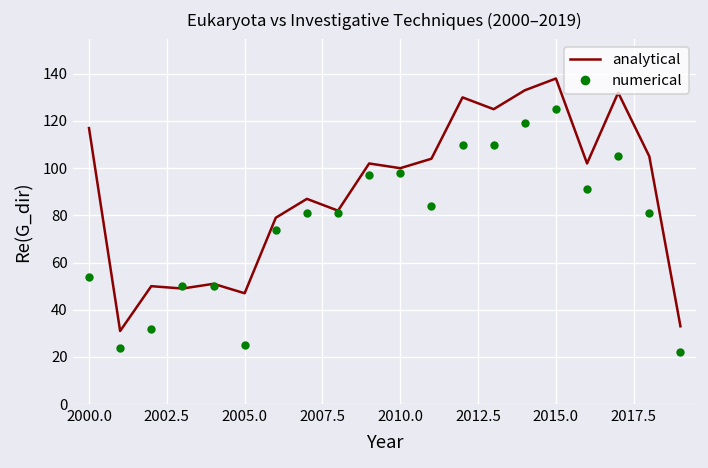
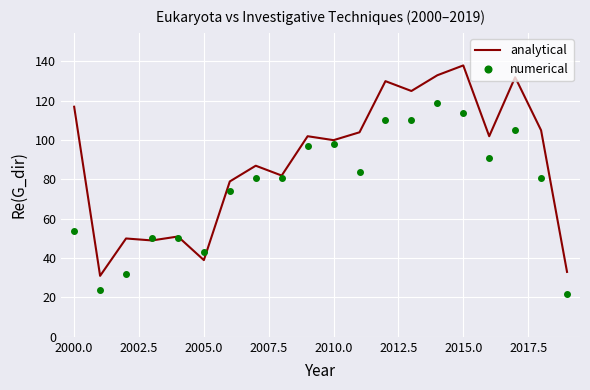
analytical, 2005.0: 47 -> 39
numerical, 2005.0: 25 -> 43
numerical, 2015.0: 125 -> 114
